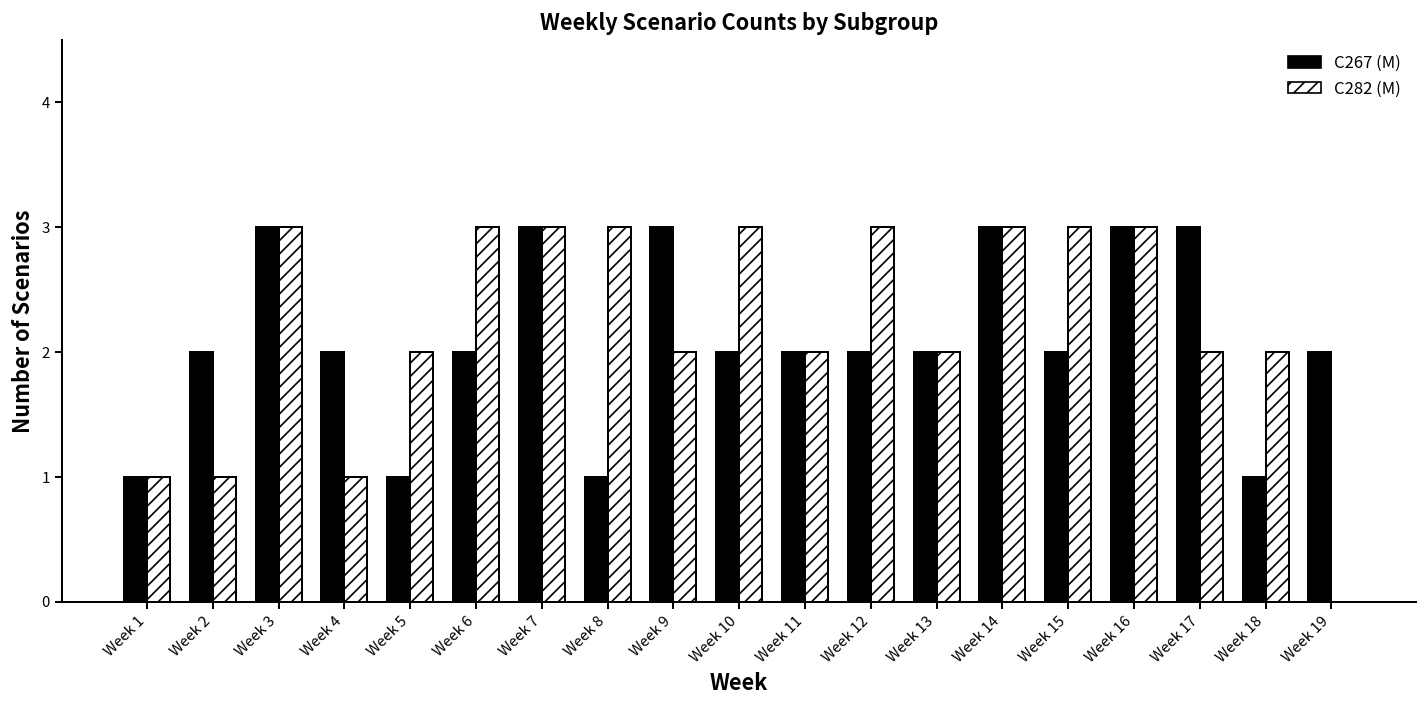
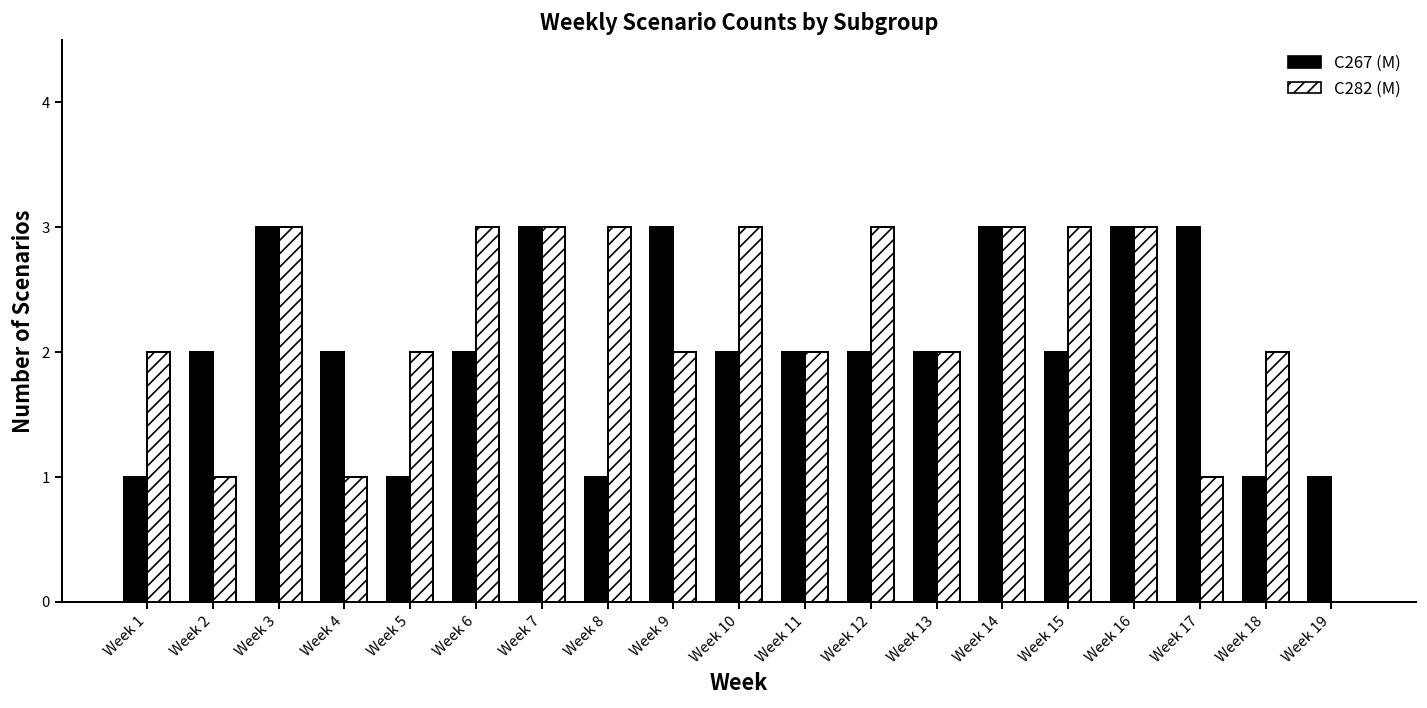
C282 (M), Week 1: 1 -> 2
C282 (M), Week 17: 2 -> 1
C267 (M), Week 19: 2 -> 1
